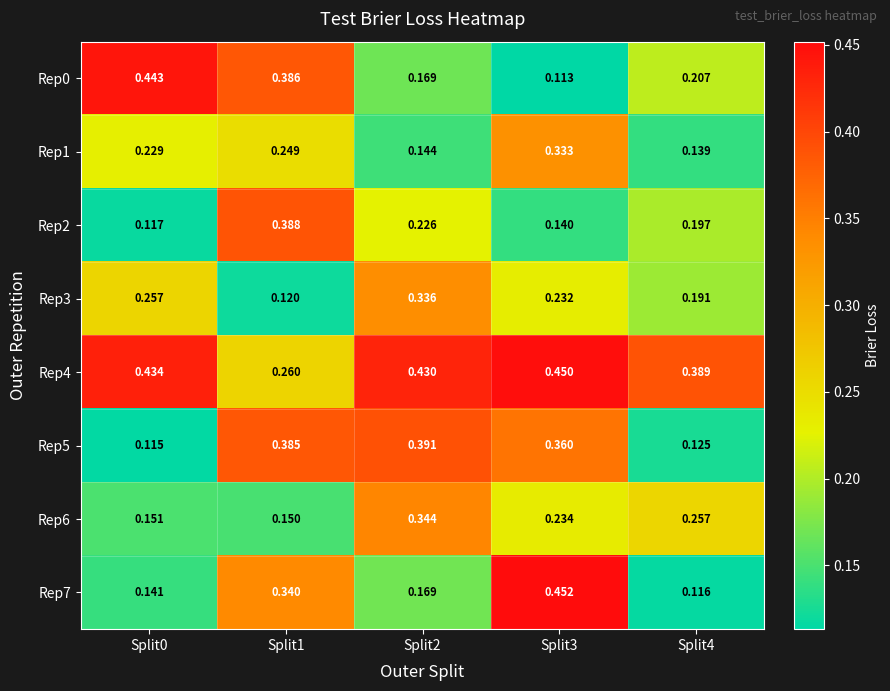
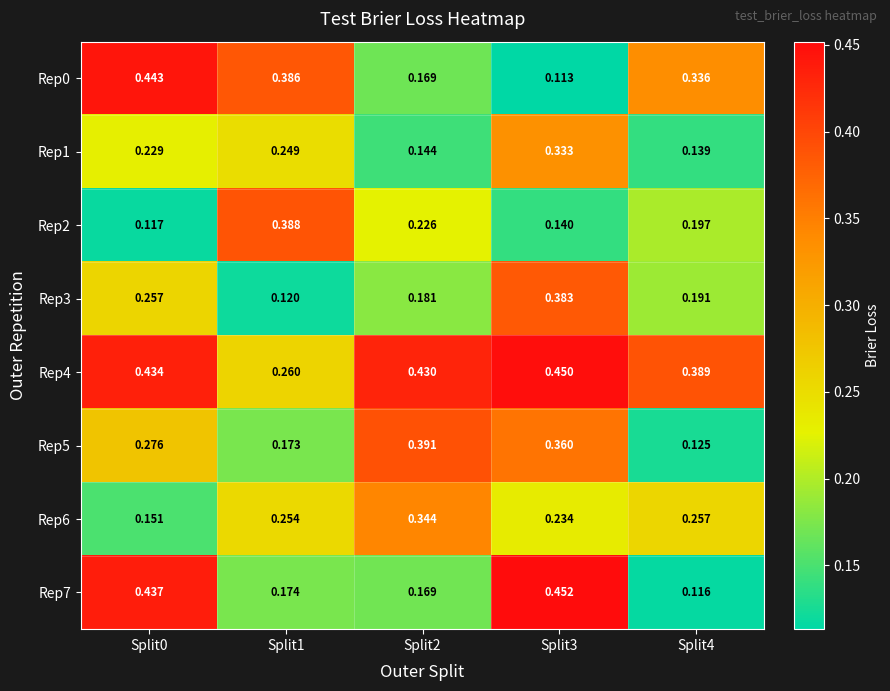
Rep0, Split4: 0.207 -> 0.336
Rep3, Split2: 0.336 -> 0.181
Rep3, Split3: 0.232 -> 0.383
Rep5, Split0: 0.115 -> 0.276
Rep5, Split1: 0.385 -> 0.173
Rep6, Split1: 0.150 -> 0.254
Rep7, Split0: 0.141 -> 0.437
Rep7, Split1: 0.340 -> 0.174
